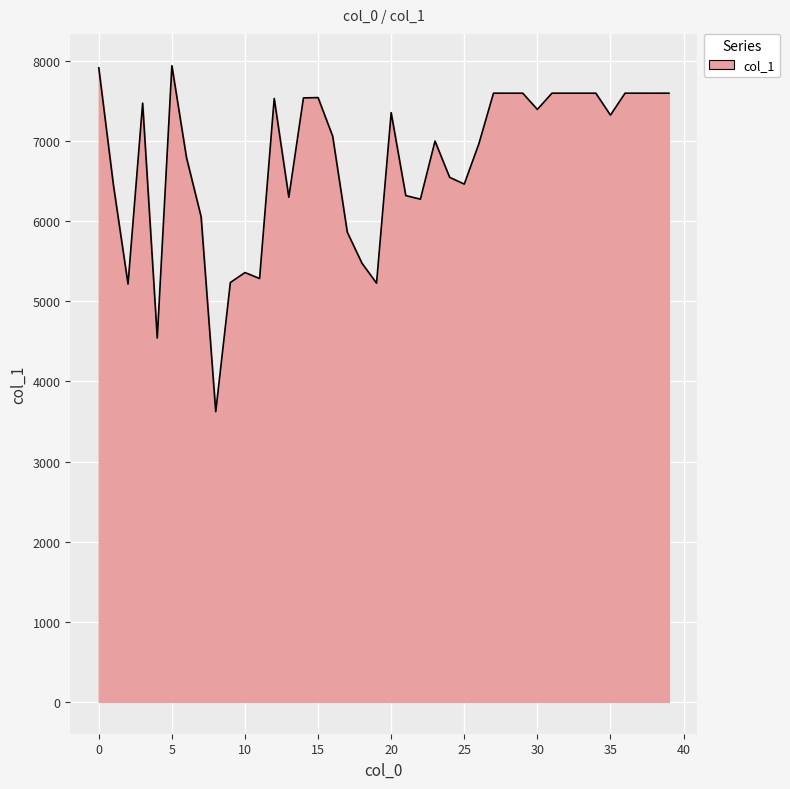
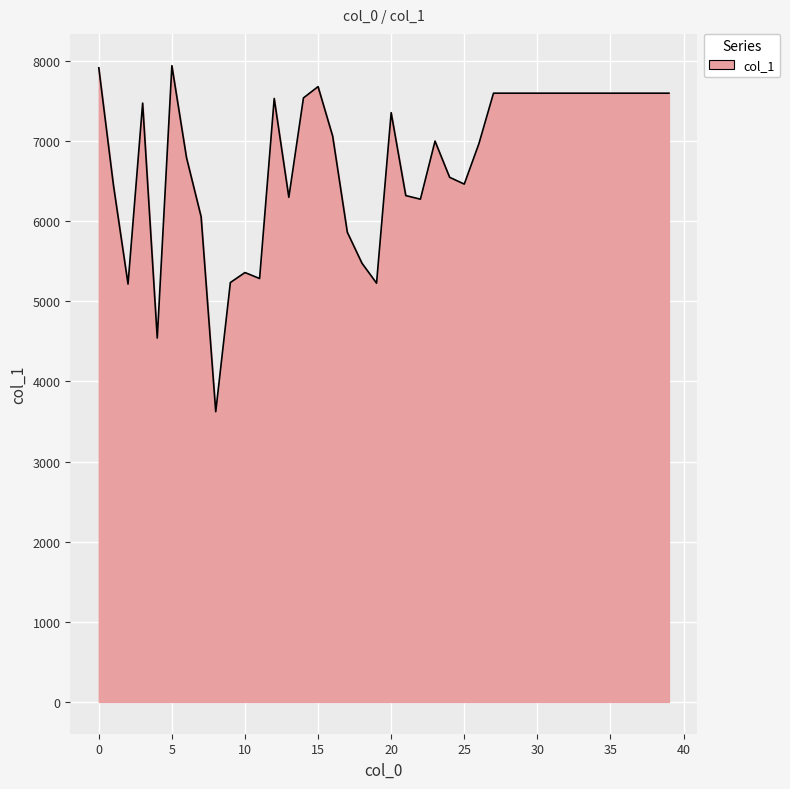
15: 7500 -> 7700
30: 7400 -> 7600
35: 7300 -> 7600
